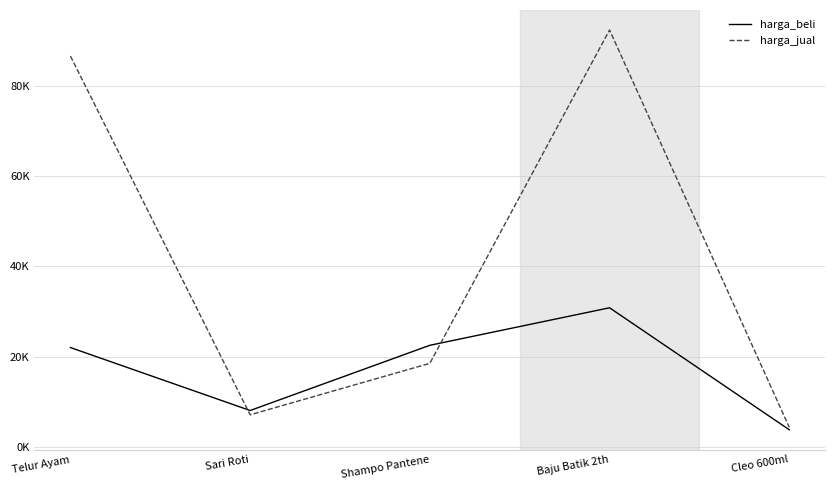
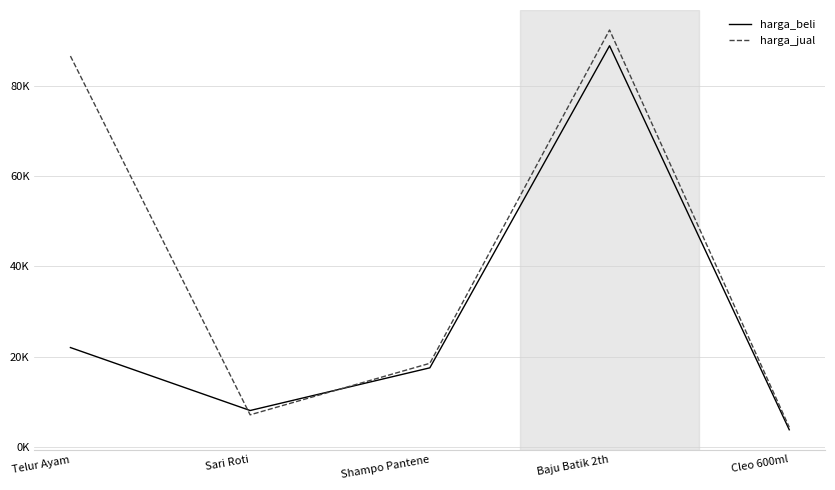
harga_beli, Shampo Pantene: 23000 -> 18000
harga_beli, Baju Batik 2th: 31000 -> 89000
